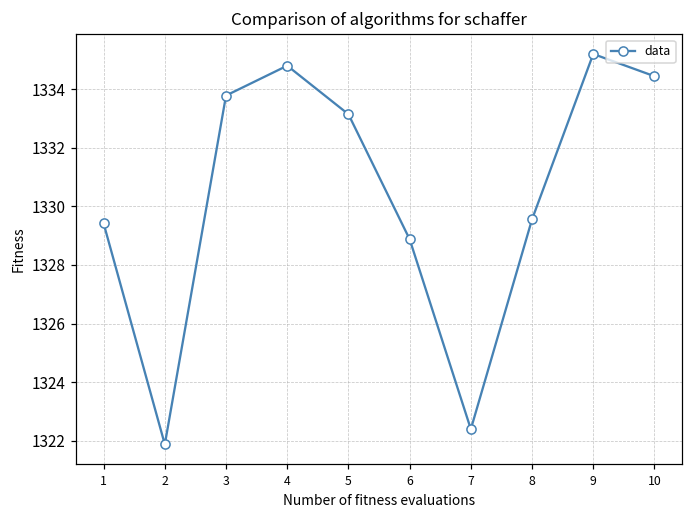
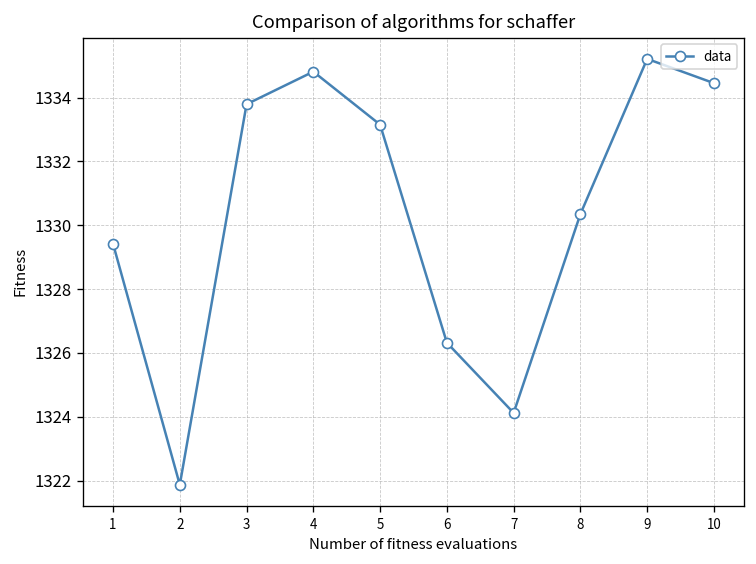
6: 1328.9 -> 1326.3
7: 1322.4 -> 1324.1
8: 1329.6 -> 1330.4
